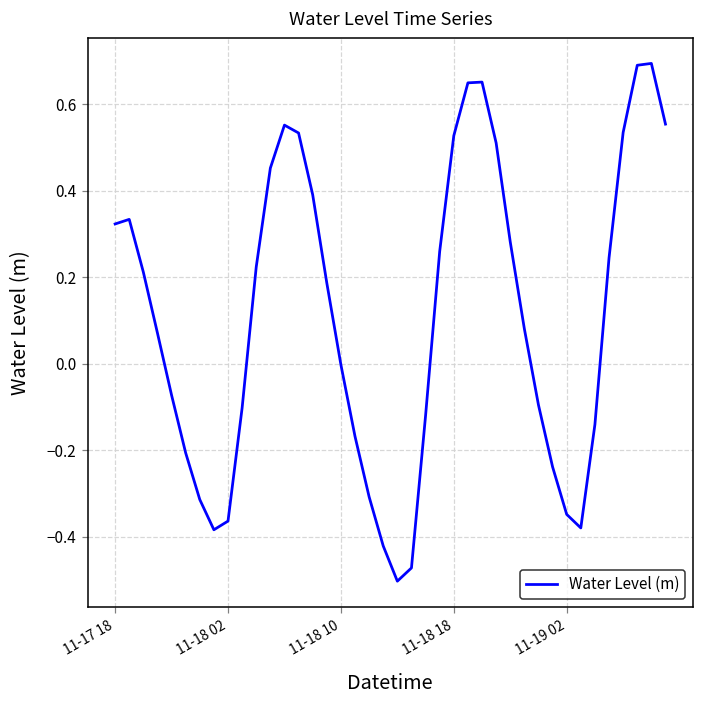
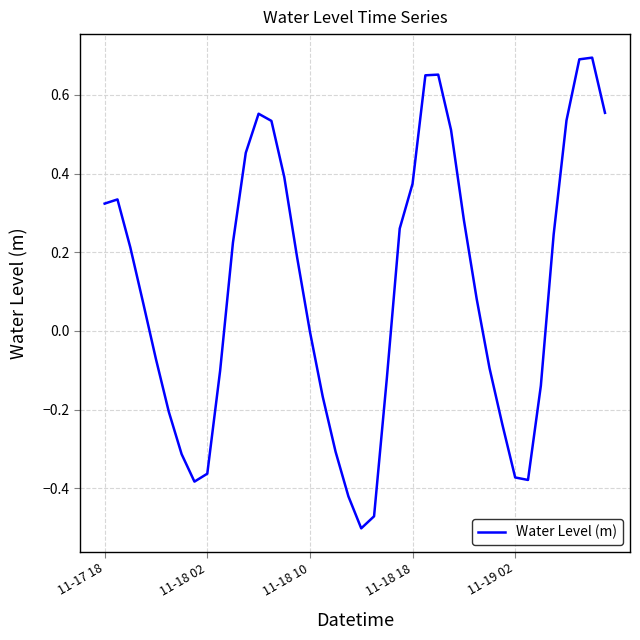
11-18 18: 0.53 -> 0.37
11-19 02: -0.35 -> -0.37
